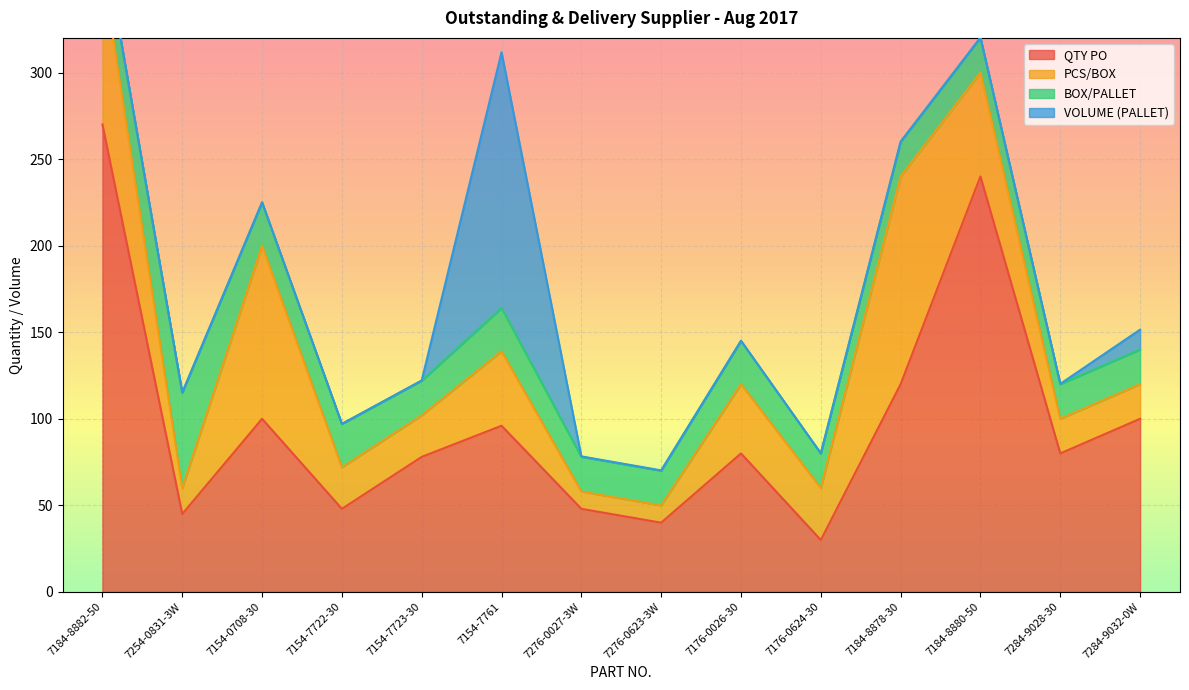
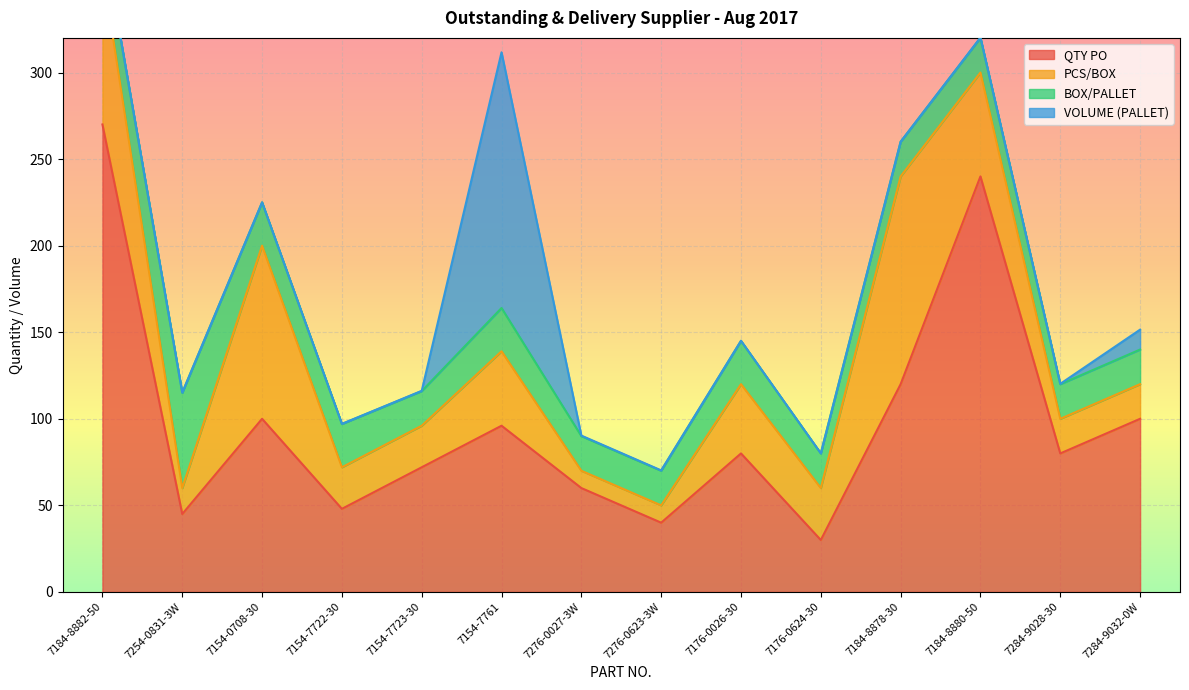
QTY PO, 7154-7723-30: 78 -> 72
QTY PO, 7276-0027-3W: 48 -> 60
